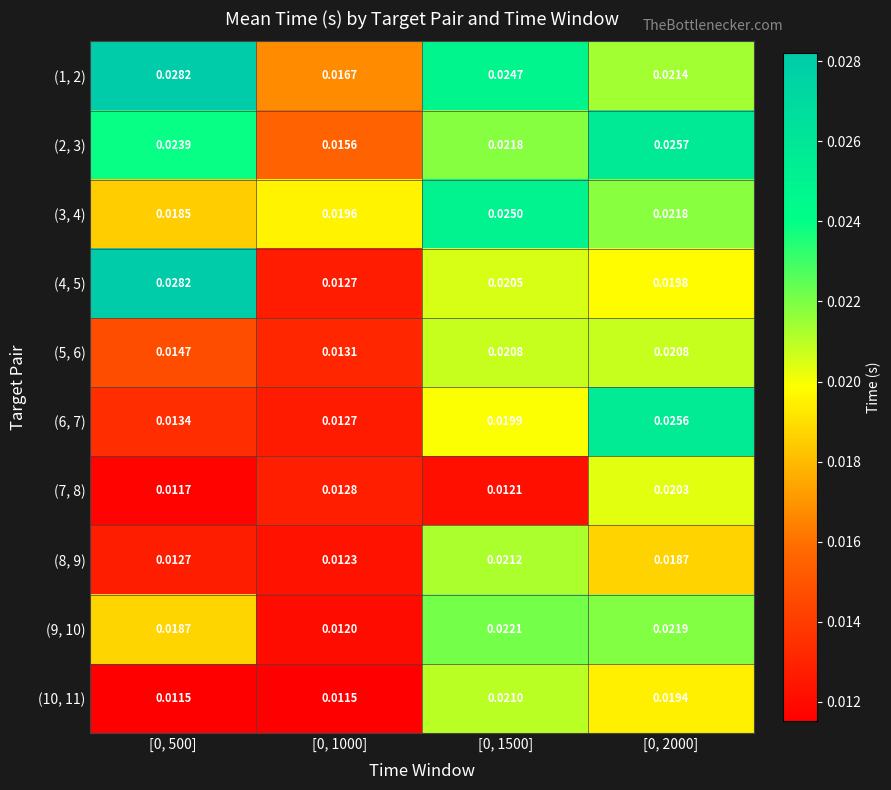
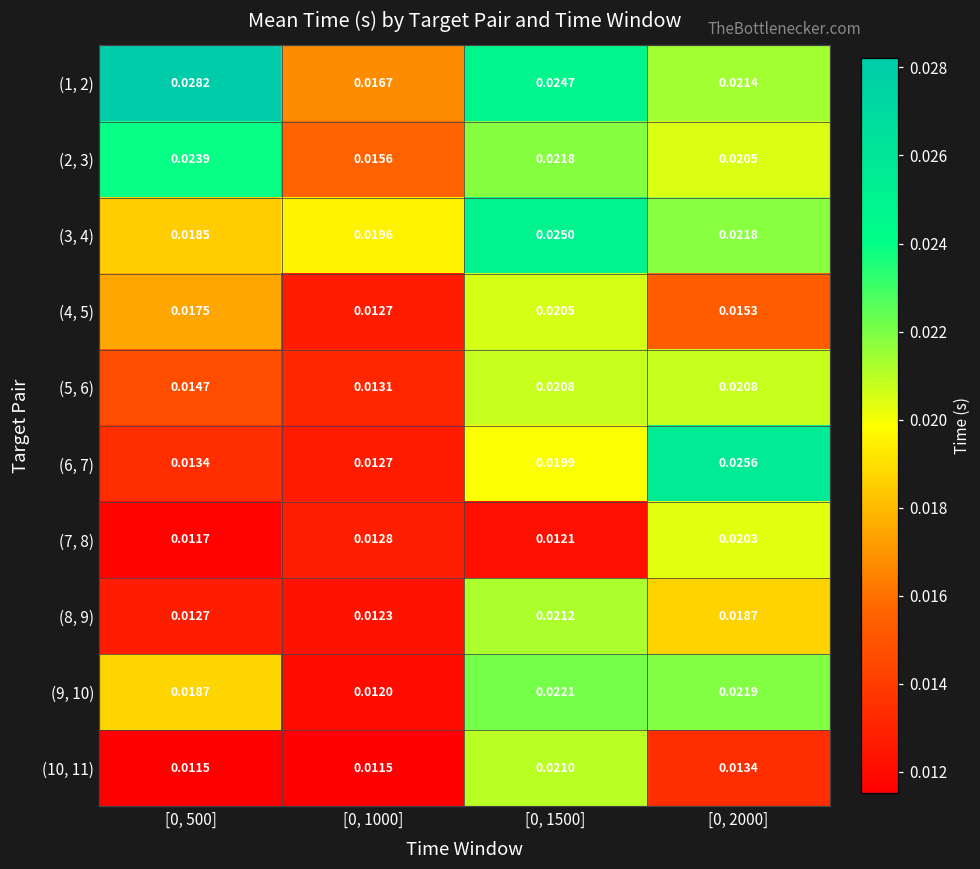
(2, 3), [0, 2000]: 0.0257 -> 0.0205
(4, 5), [0, 500]: 0.0282 -> 0.0175
(4, 5), [0, 2000]: 0.0198 -> 0.0153
(10, 11), [0, 2000]: 0.0194 -> 0.0134
